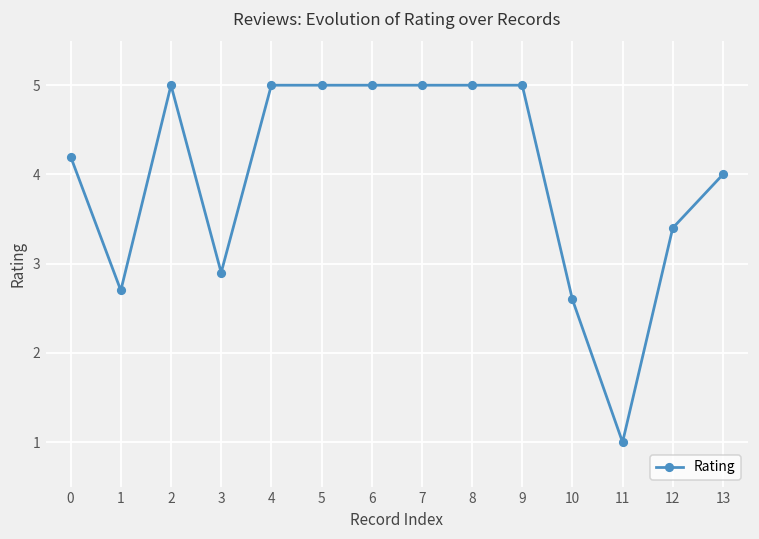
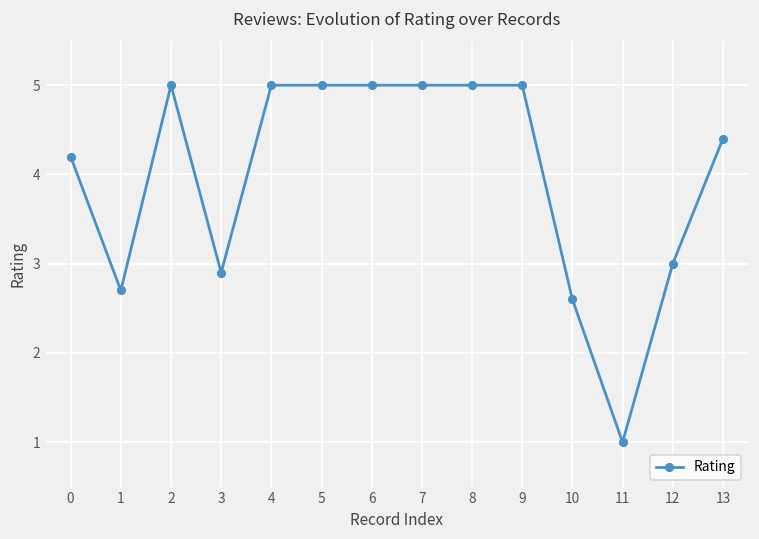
12: 3.4 -> 3.0
13: 4.0 -> 4.4
